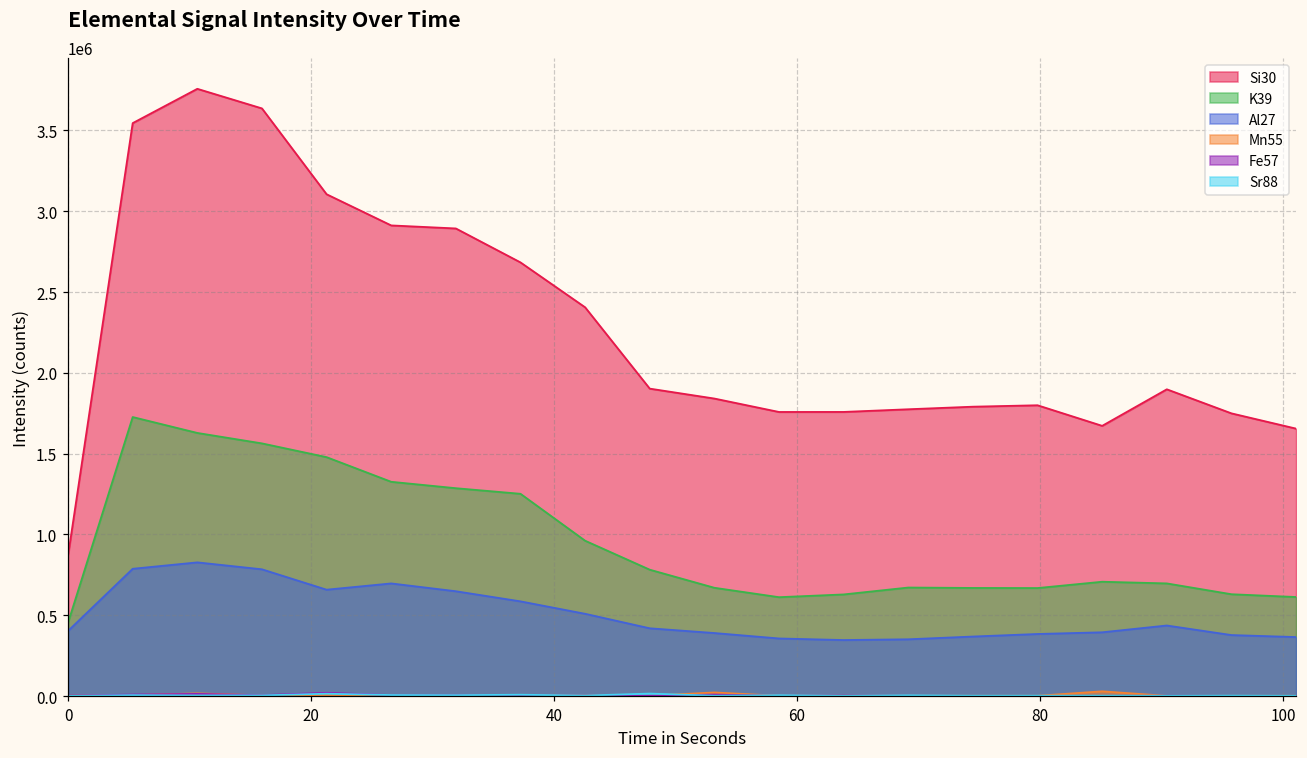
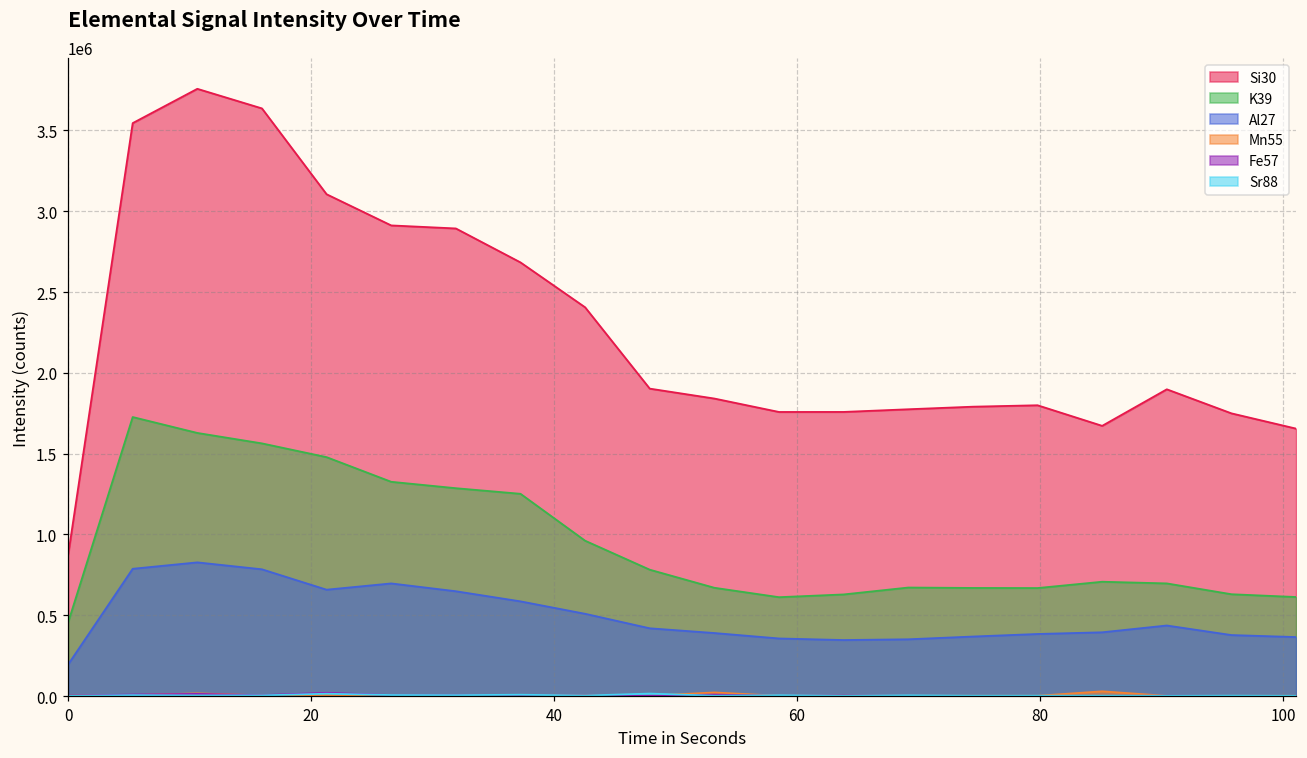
Al27, 0: 400000 -> 190000
